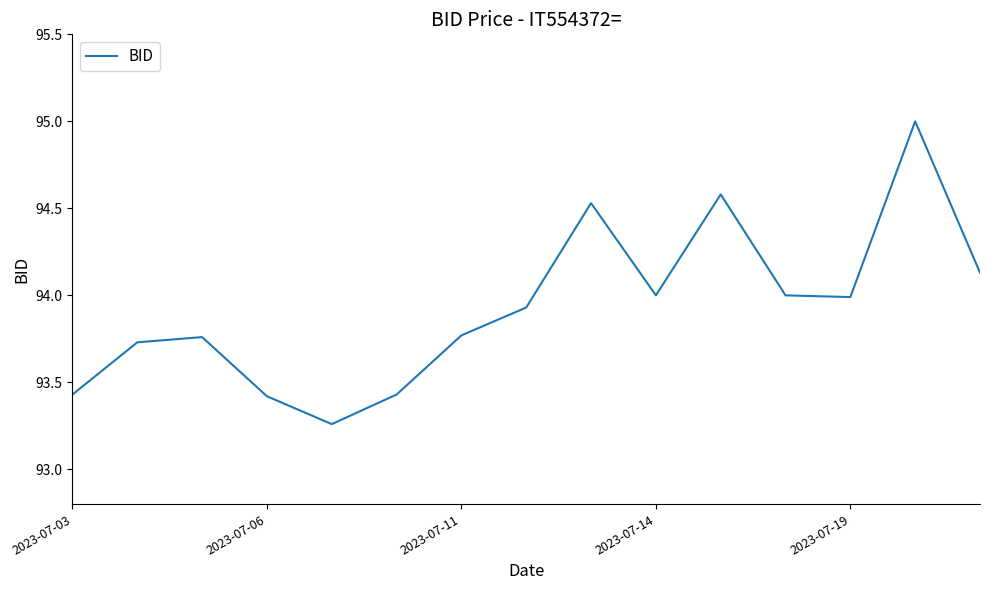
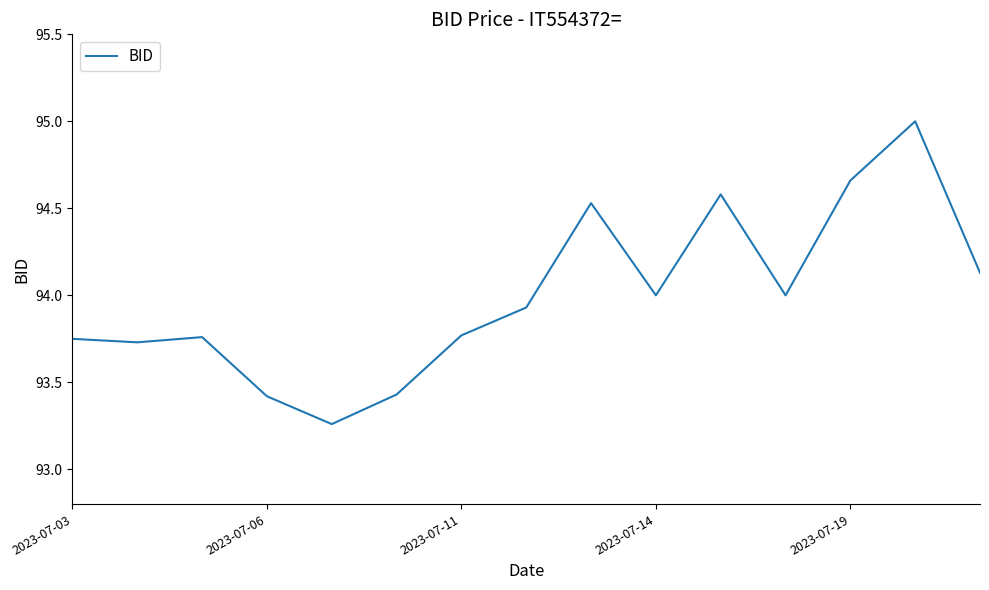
2023-07-03: 93.43 -> 93.75
2023-07-19: 93.99 -> 94.66
